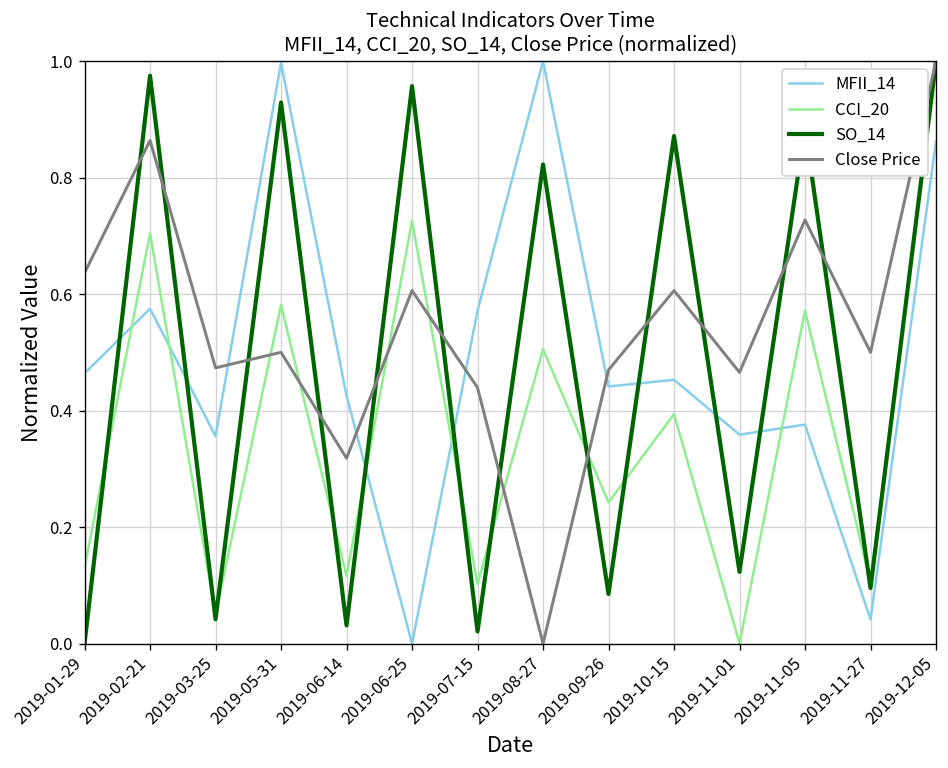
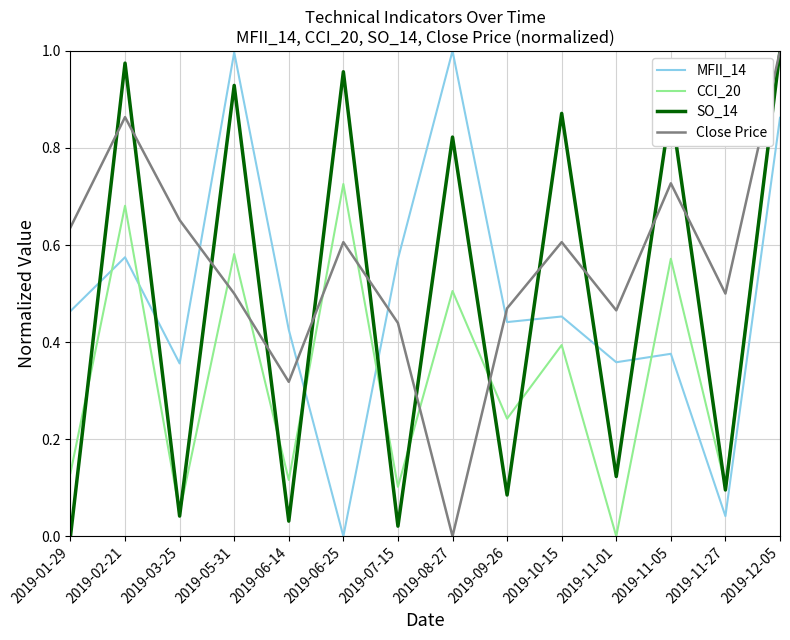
CCI_20, 2019-02-21: 0.70 -> 0.68
Close Price, 2019-03-25: 0.47 -> 0.65
